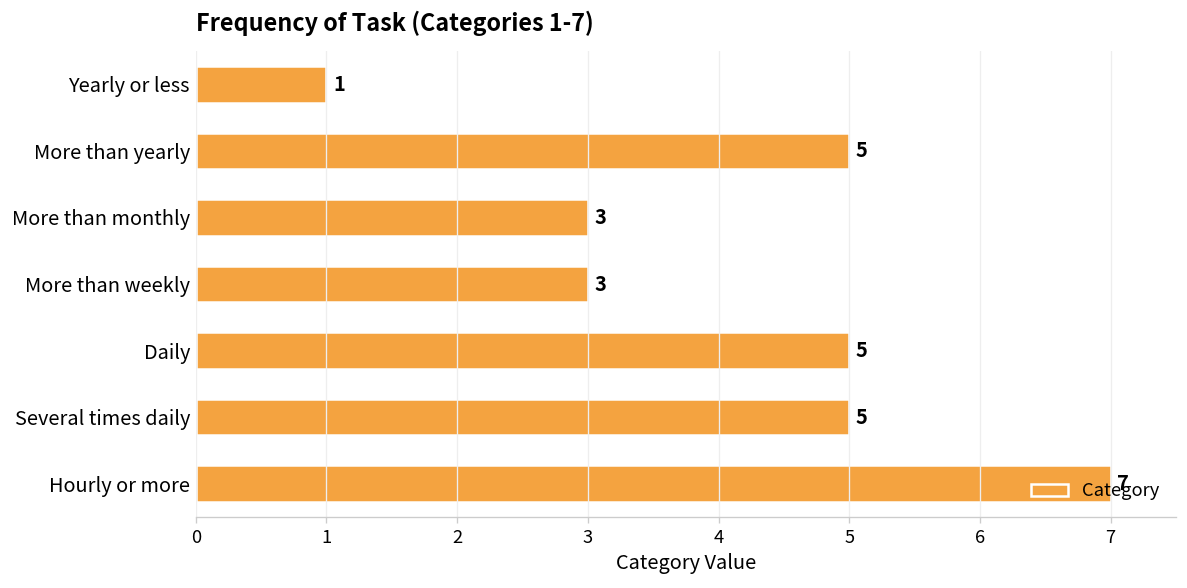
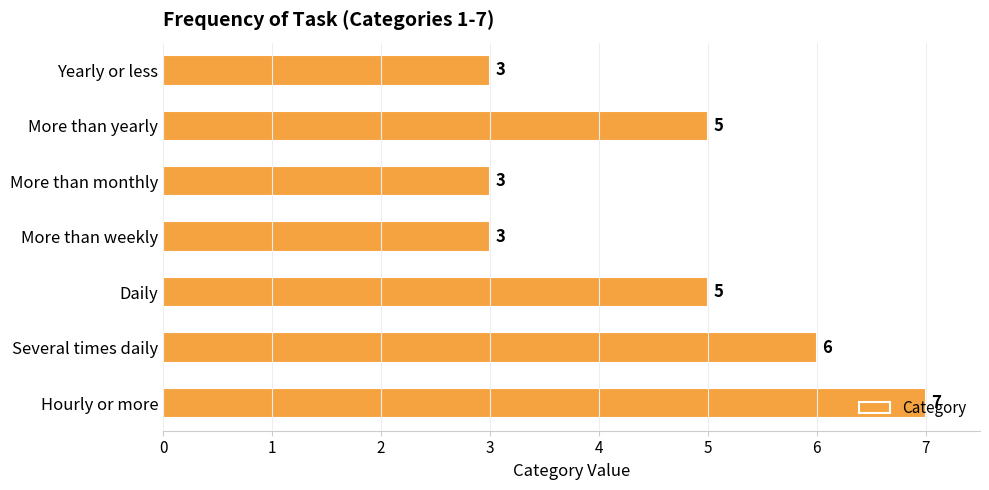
Yearly or less: 1 -> 3
Several times daily: 5 -> 6
